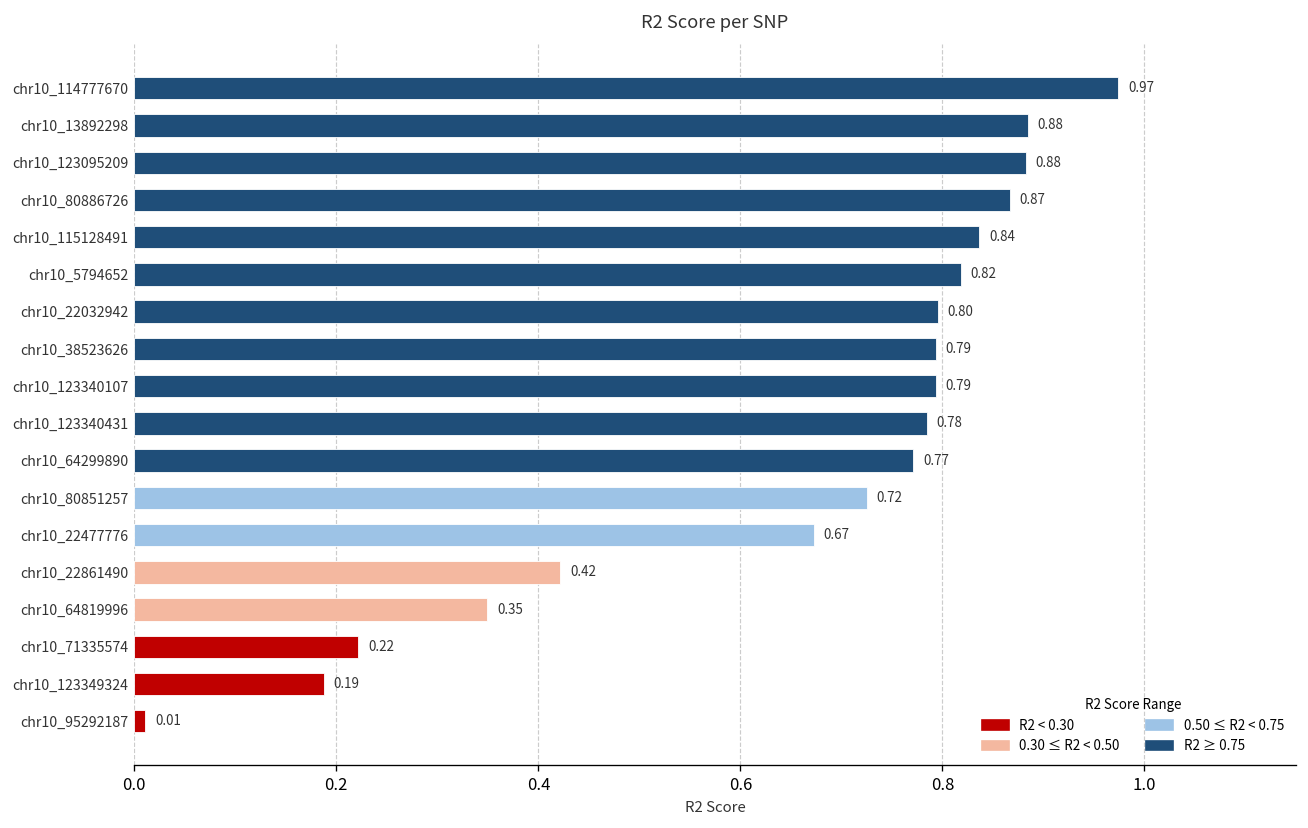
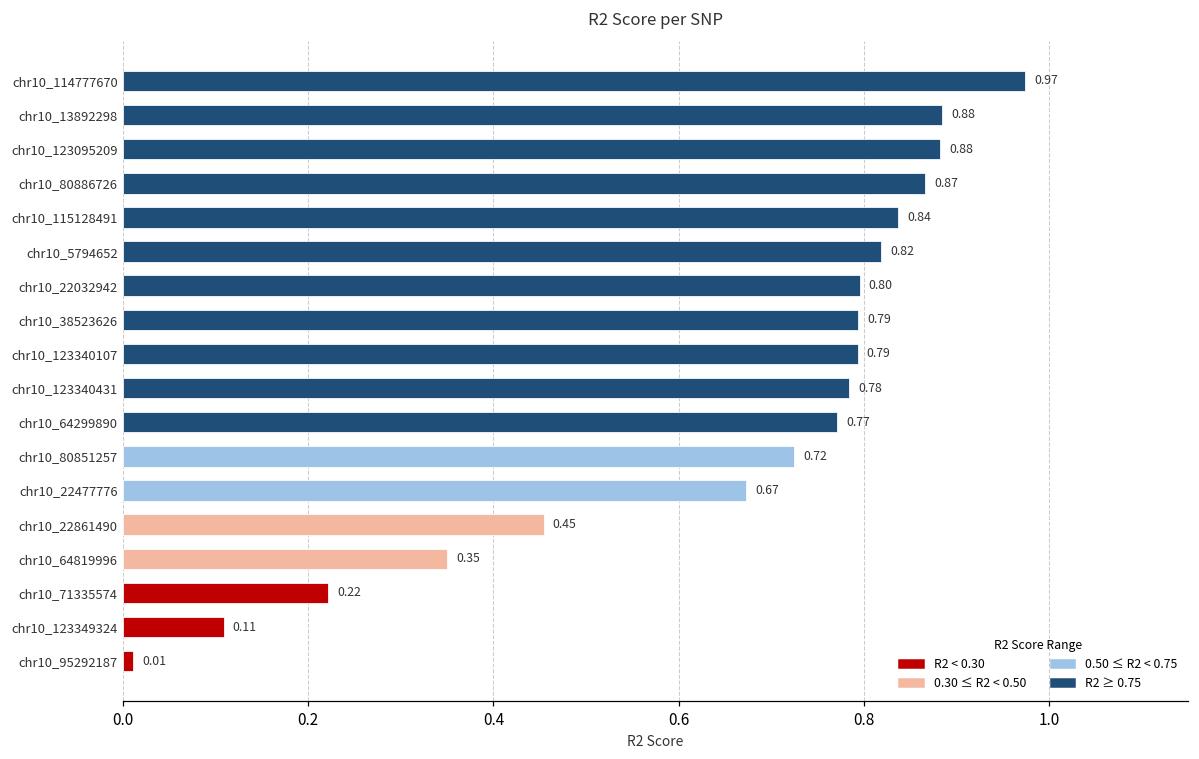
chr10_22861490: 0.42 -> 0.45
chr10_123349324: 0.19 -> 0.11
